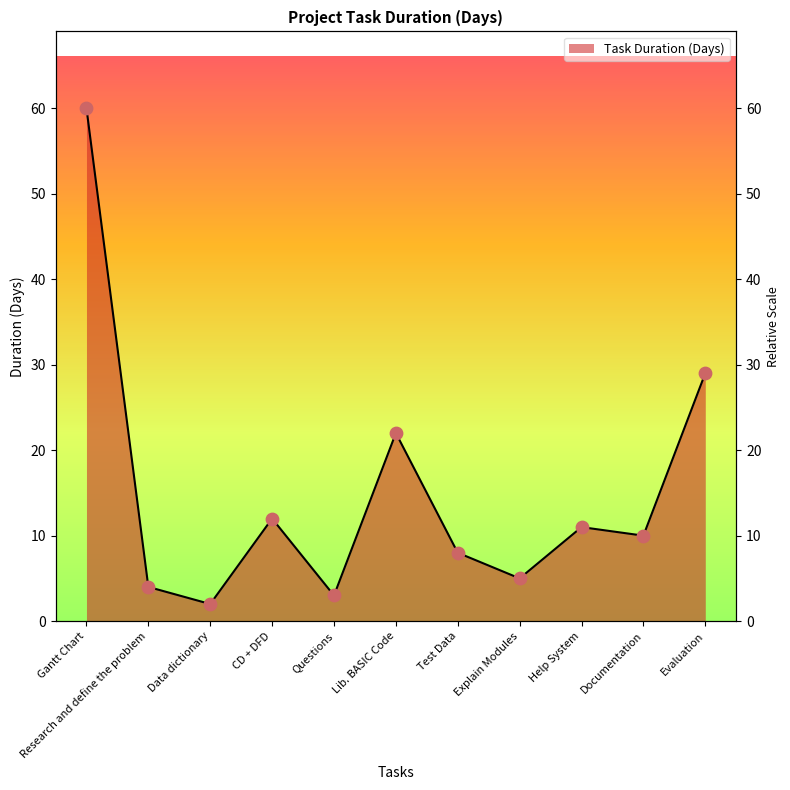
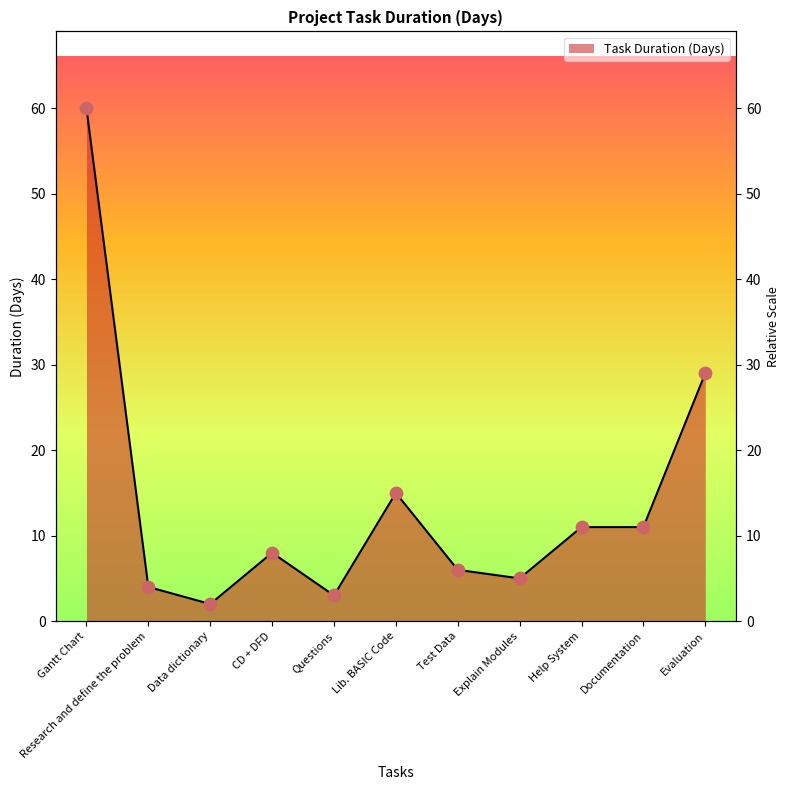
CD + DFD: 12 -> 8
Lib. BASIC Code: 22 -> 15
Test Data: 8 -> 6
Documentation: 10 -> 11
